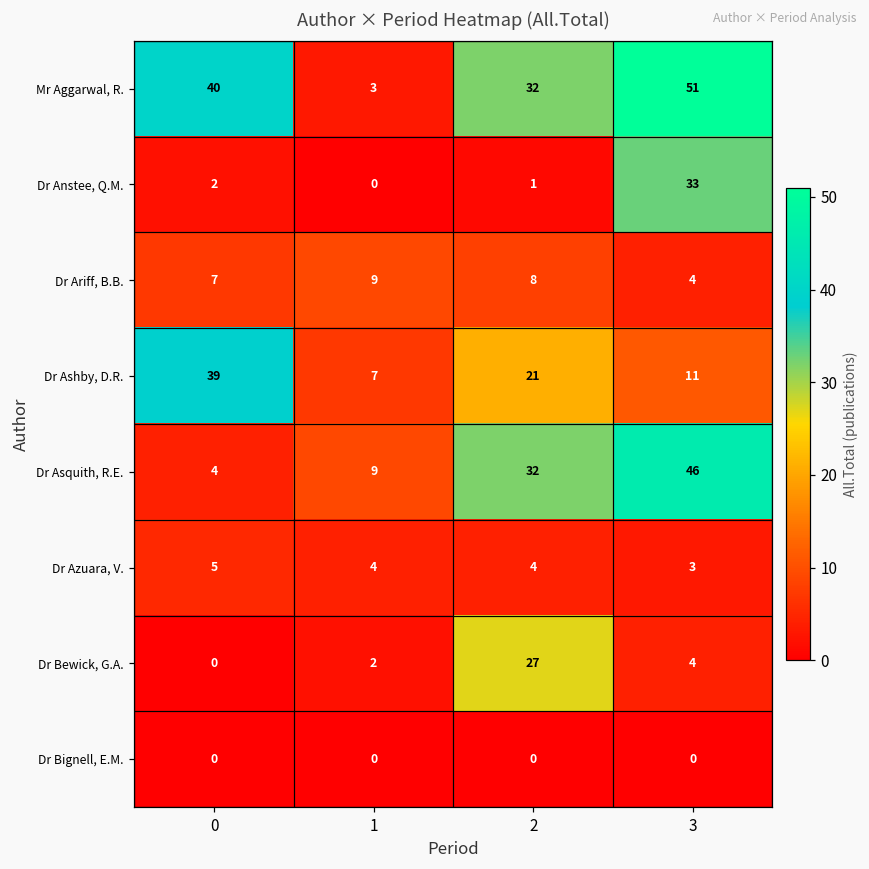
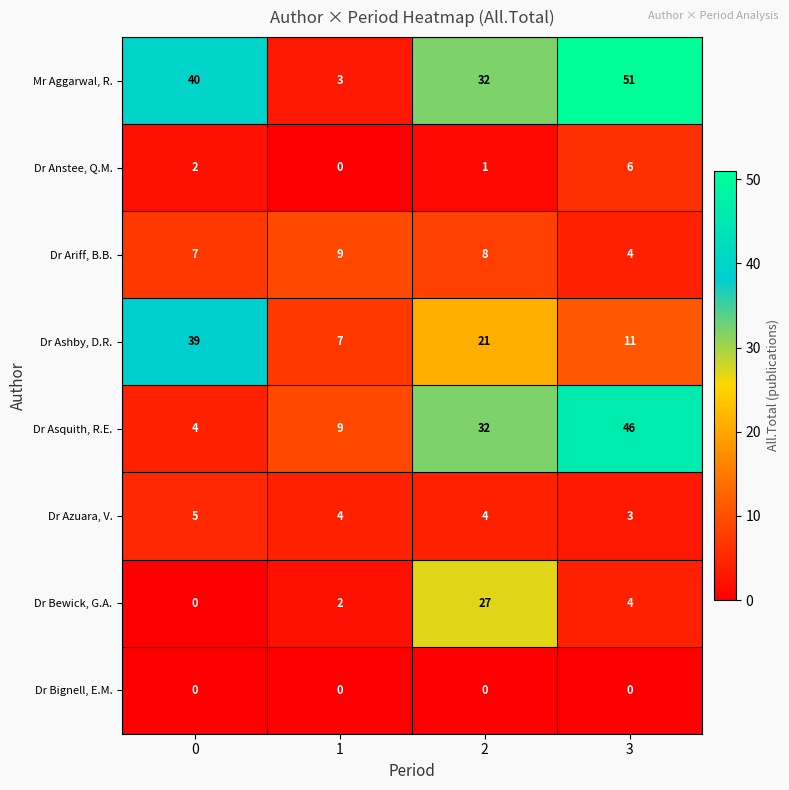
Dr Anstee, Q.M., 3: 33 -> 6
